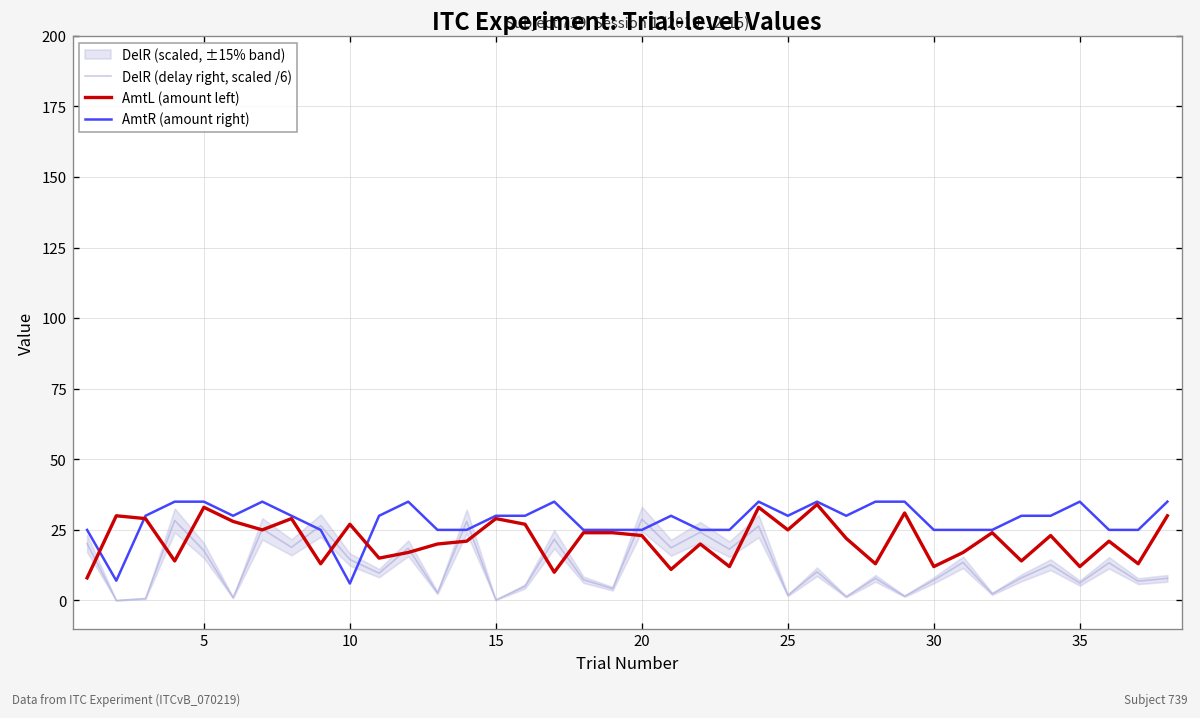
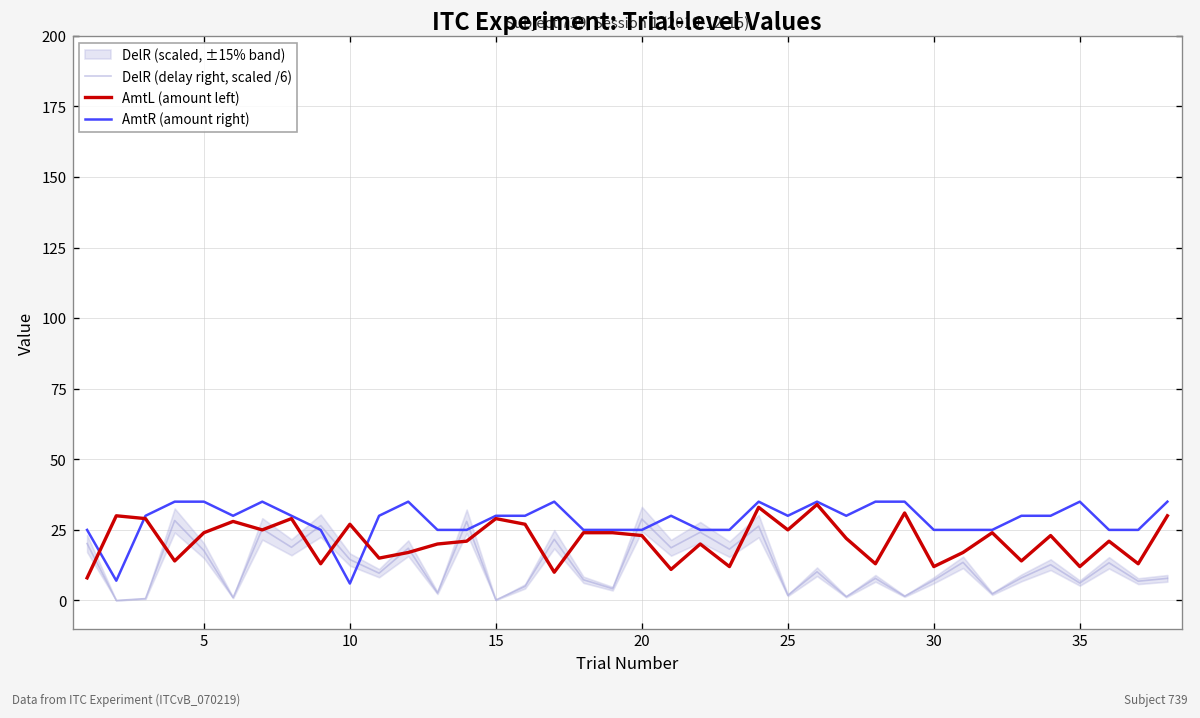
AmtL (amount left), 5: 33 -> 24
